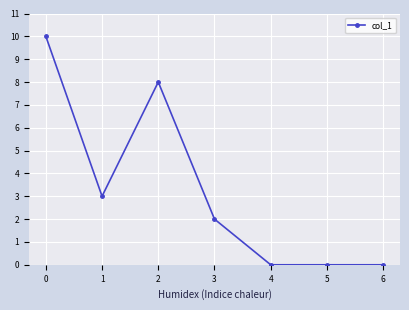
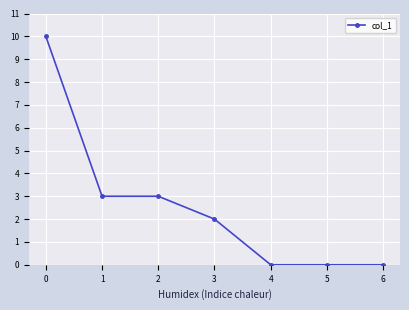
2: 8 -> 3
